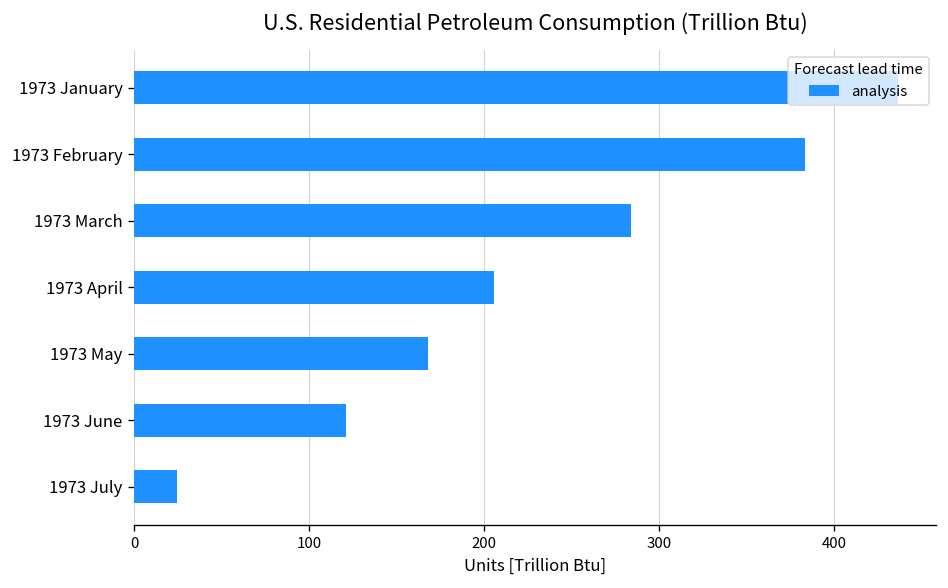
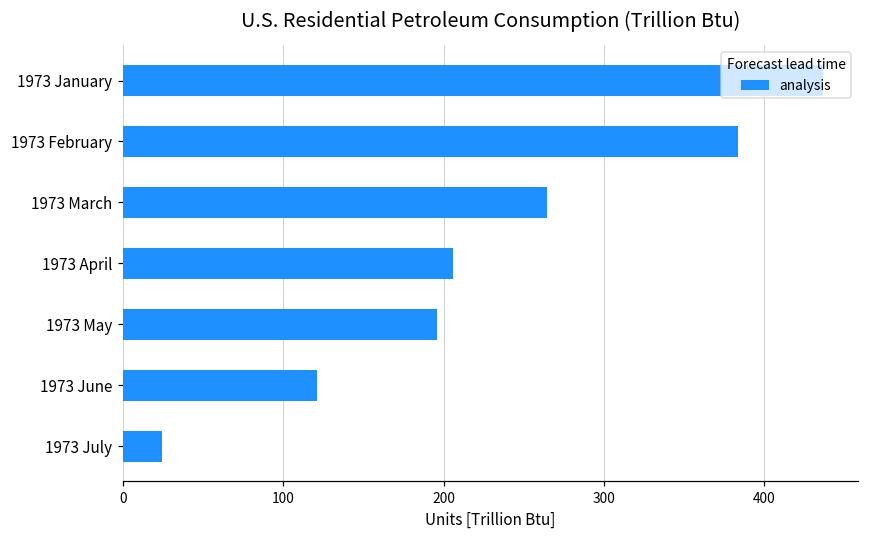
1973 March: 284 -> 264
1973 May: 168 -> 196
